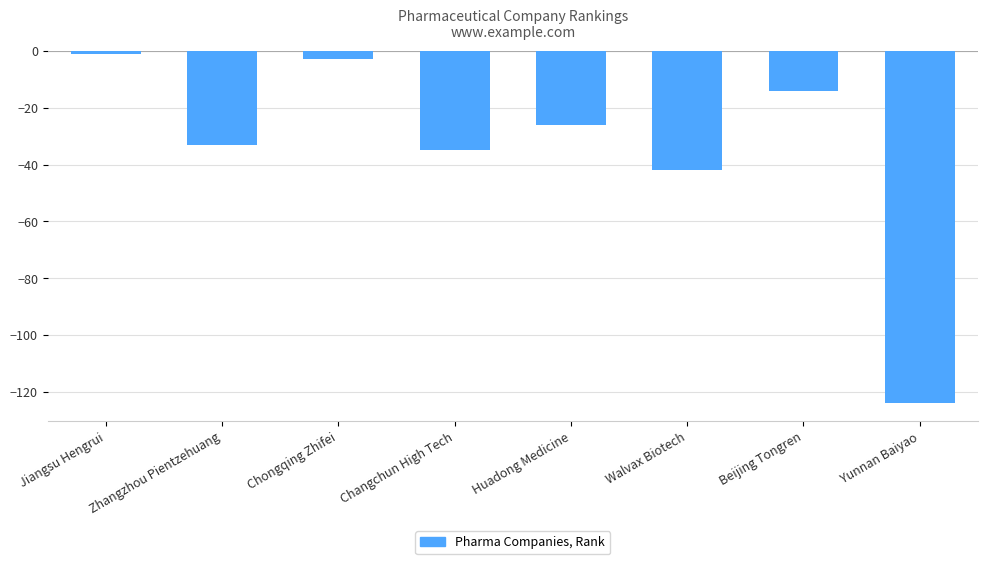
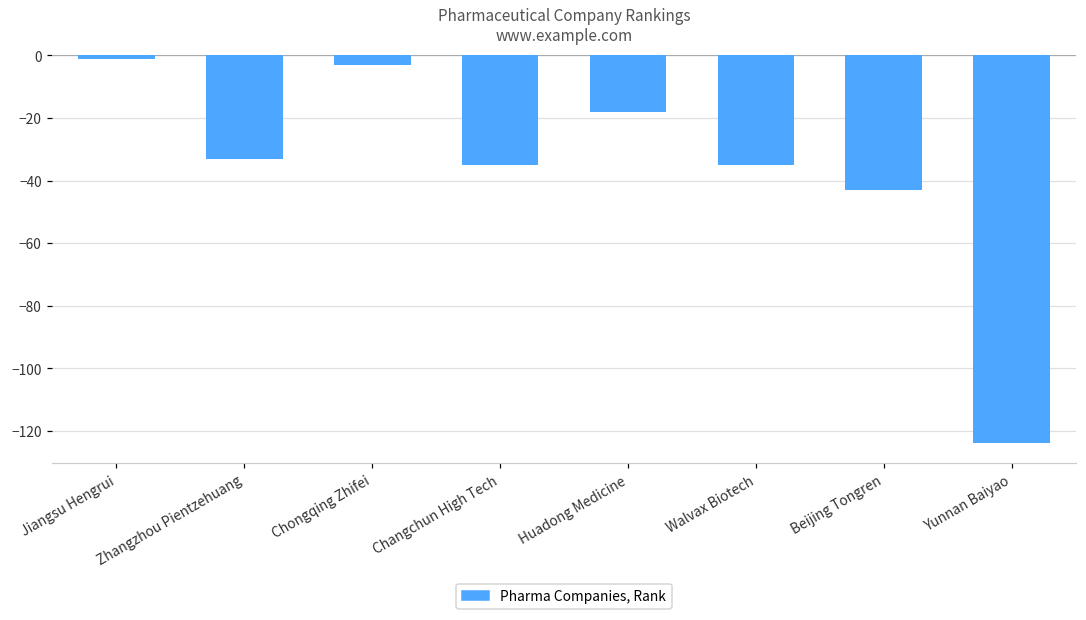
Huadong Medicine: -26 -> -18
Walvax Biotech: -42 -> -35
Beijing Tongren: -14 -> -43
